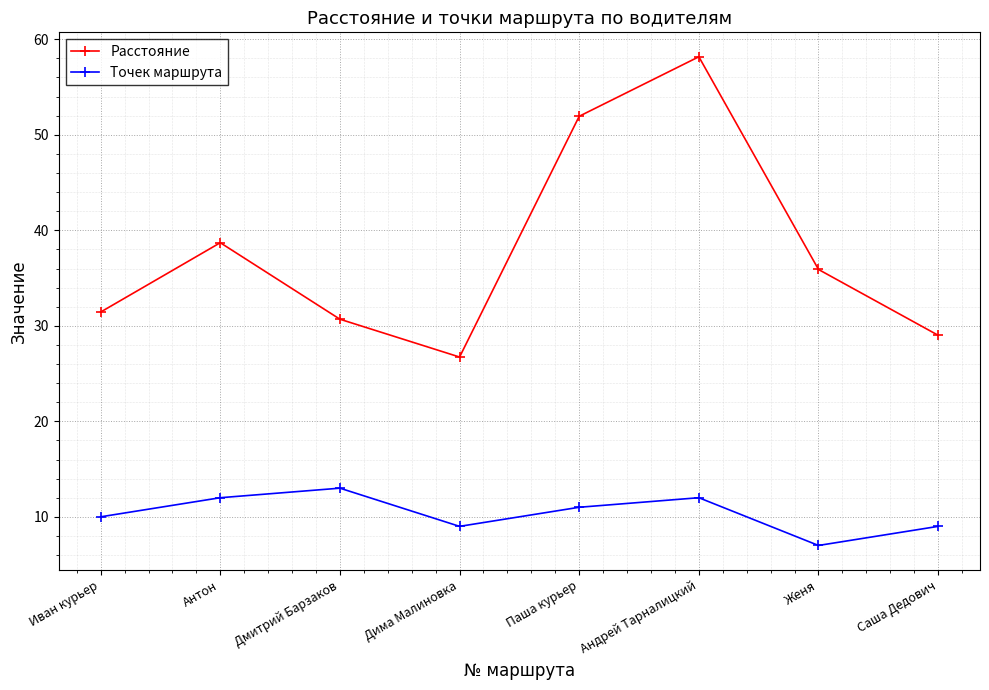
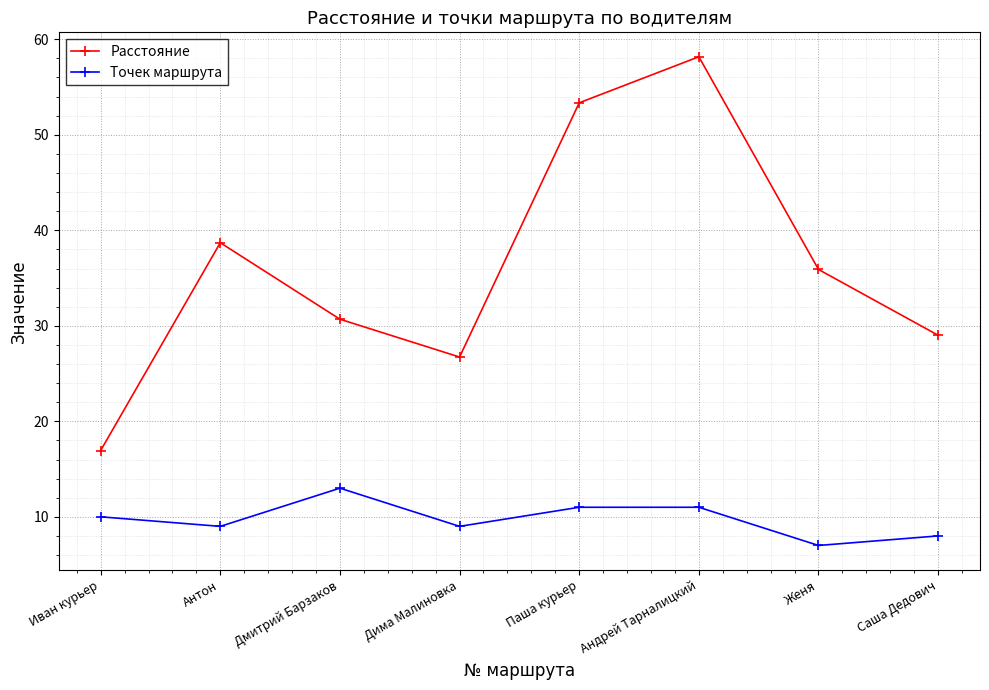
Расстояние, Иван курьер: 31 -> 17
Точек маршрута, Антон: 12 -> 9
Расстояние, Паша курьер: 52 -> 53
Точек маршрута, Андрей Тарналицкий: 12 -> 11
Точек маршрута, Саша Дедович: 9 -> 8
